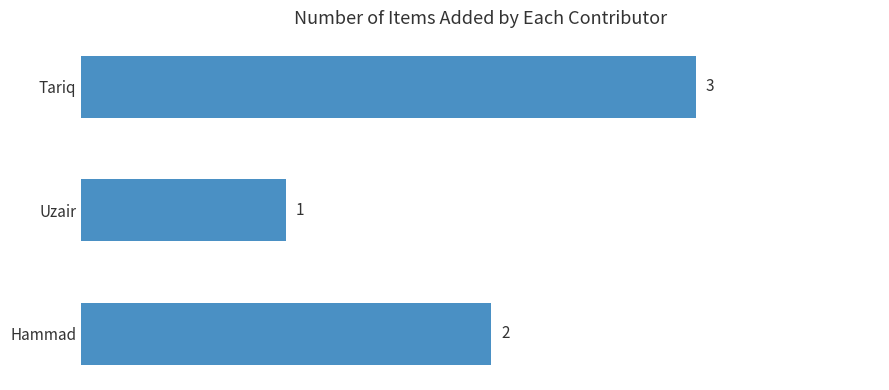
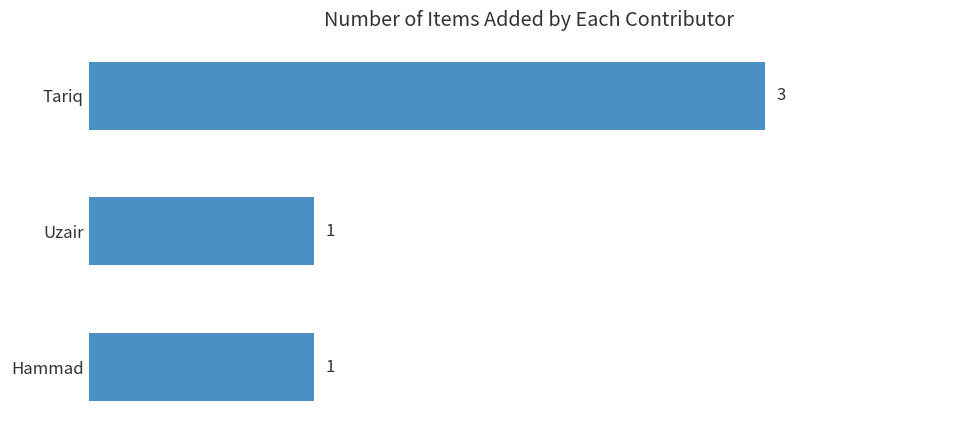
Hammad: 2 -> 1
